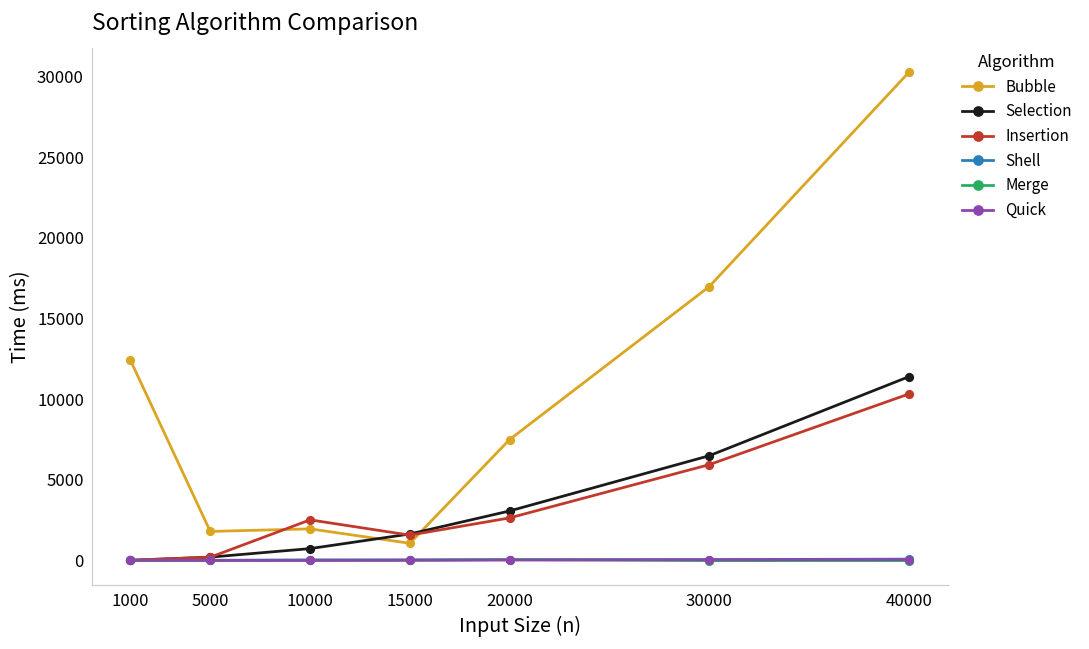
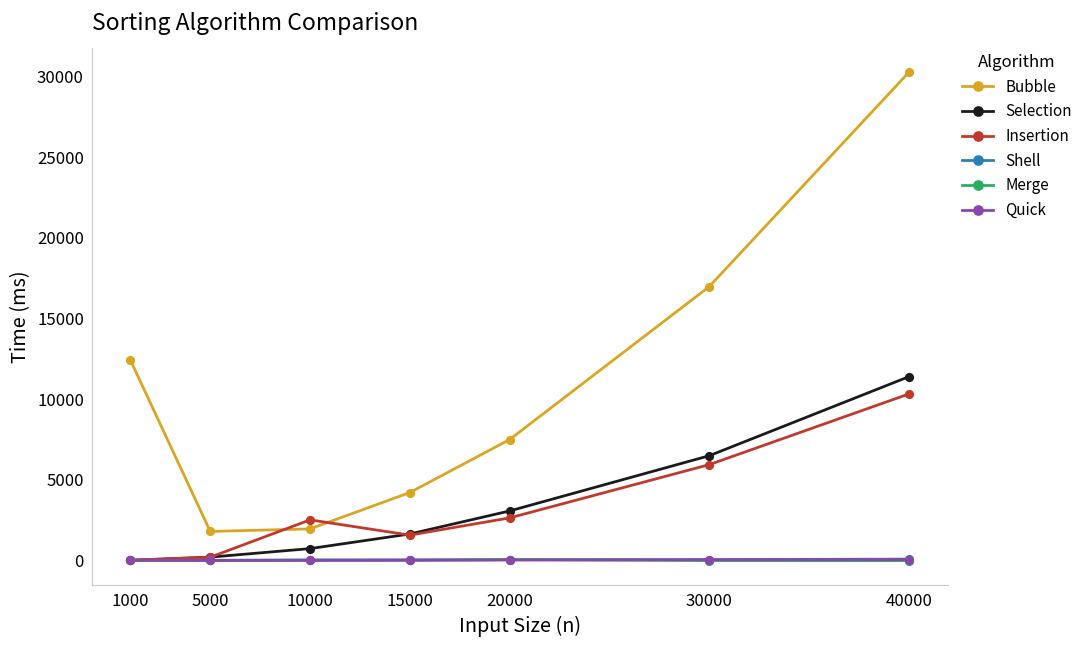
Bubble, 15000: 1100 -> 4200
